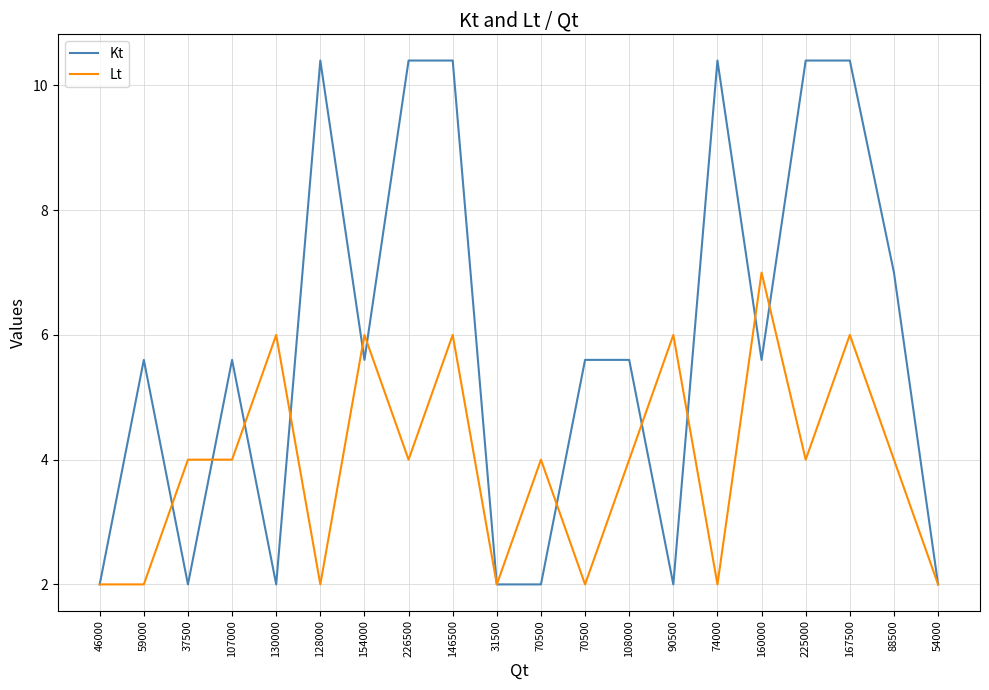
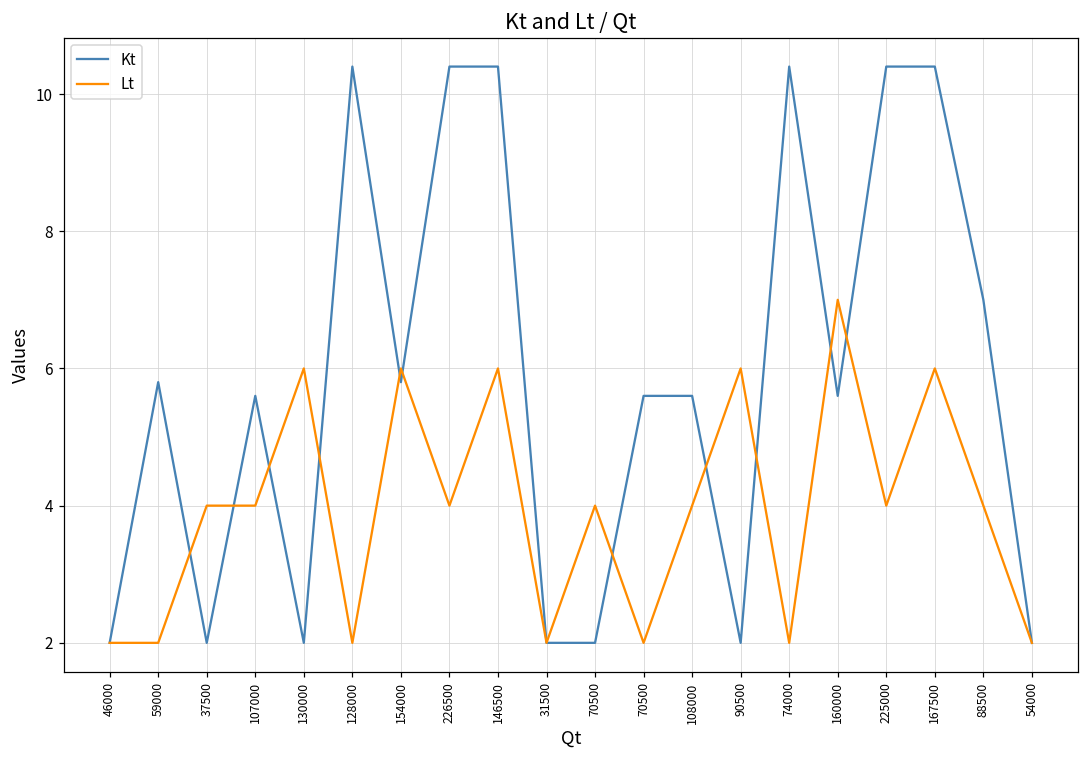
Kt, 59000: 5.6 -> 5.8
Kt, 154000: 5.6 -> 5.8
